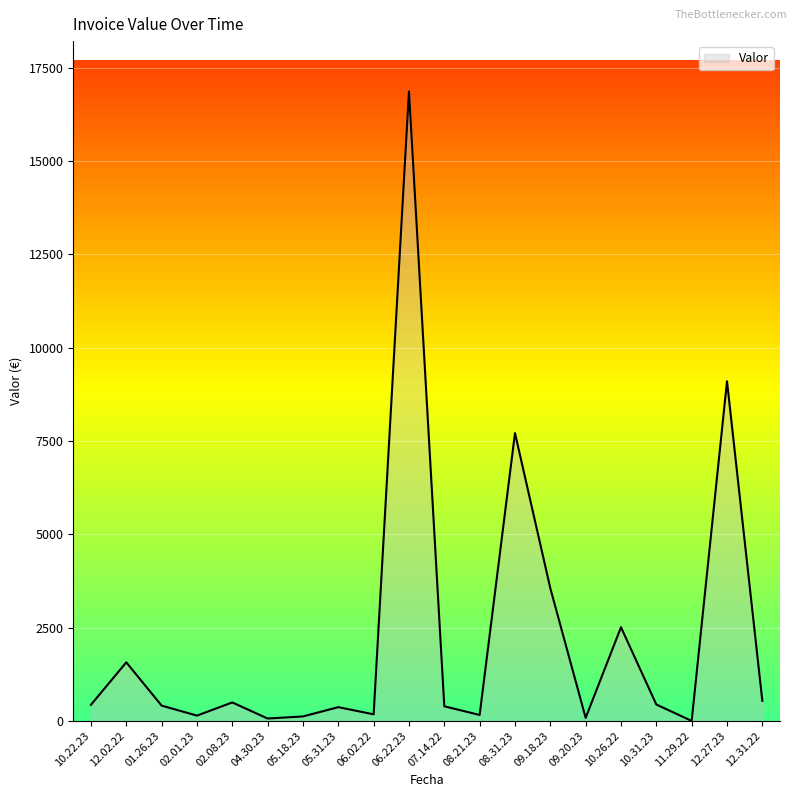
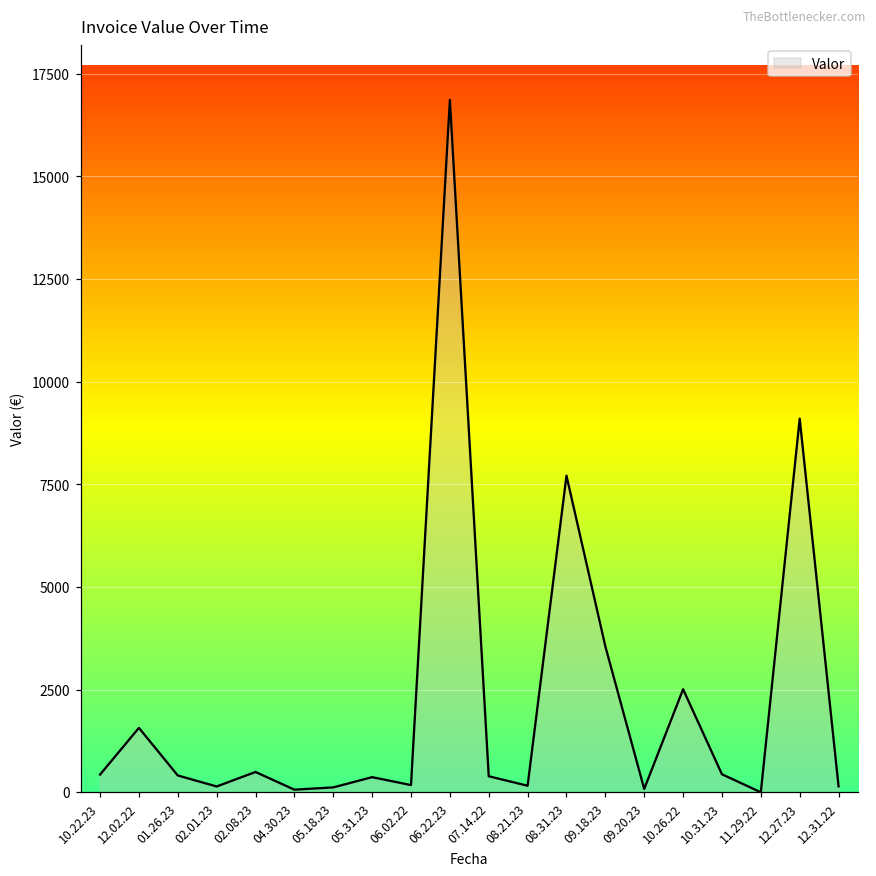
12.31.22: 500 -> 100
